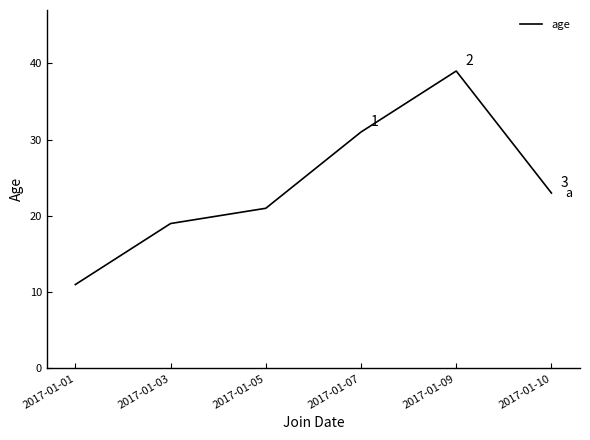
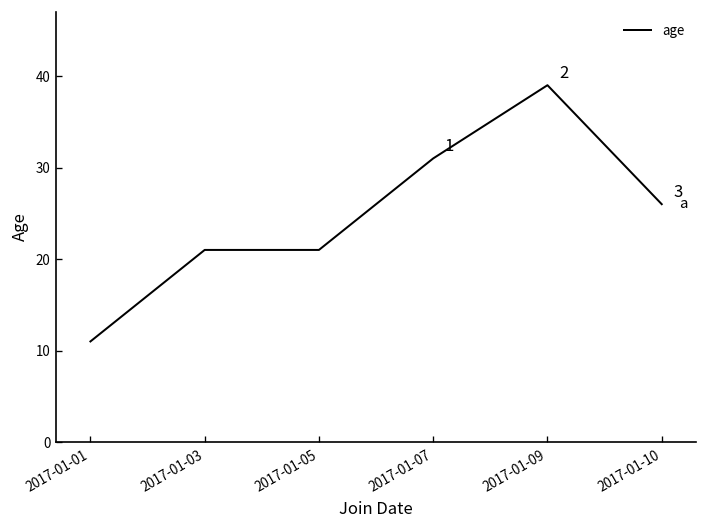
2017-01-03: 19 -> 21
2017-01-10: 23 -> 26
